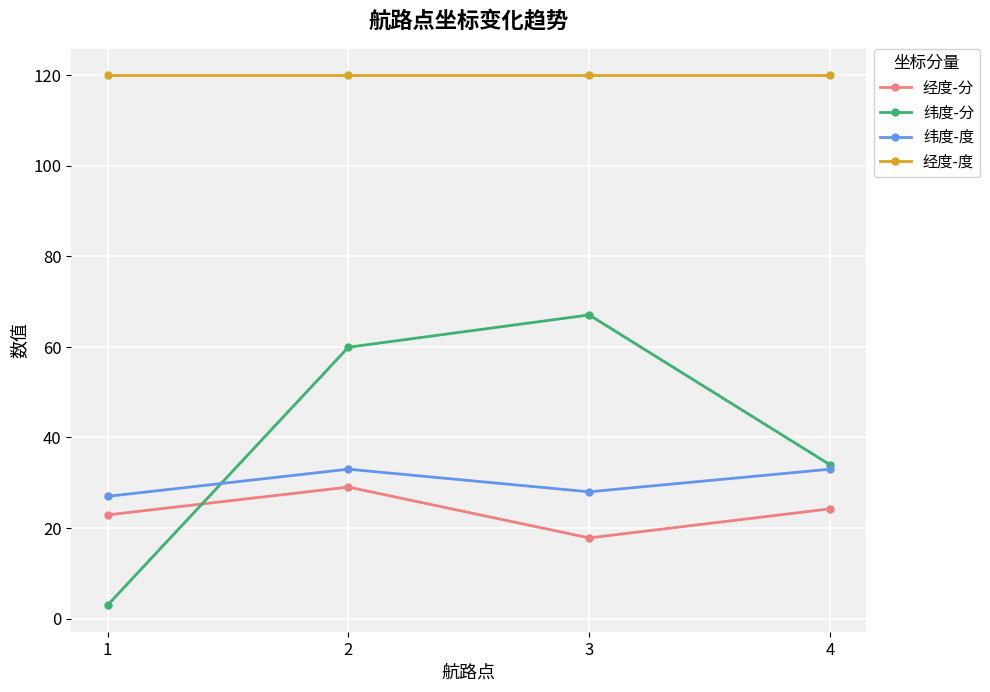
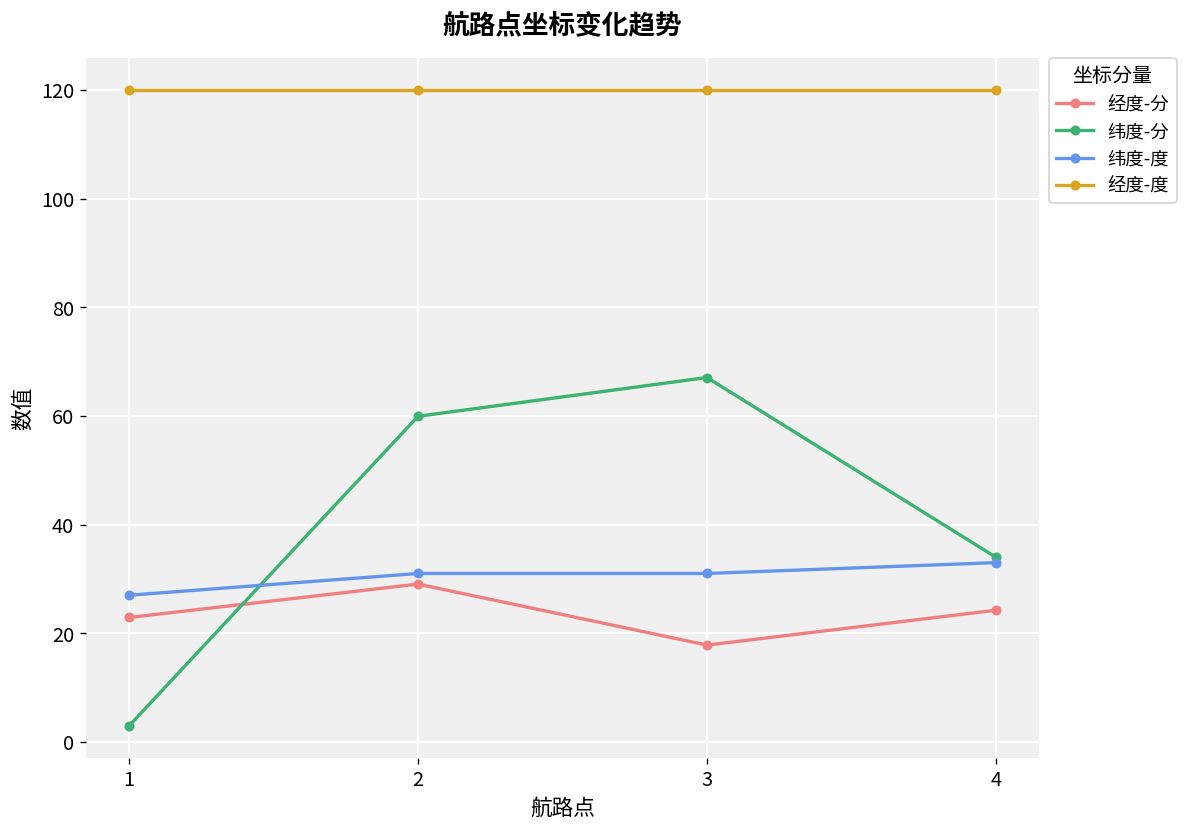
纬度-度, 2: 33 -> 31
纬度-度, 3: 28 -> 31
